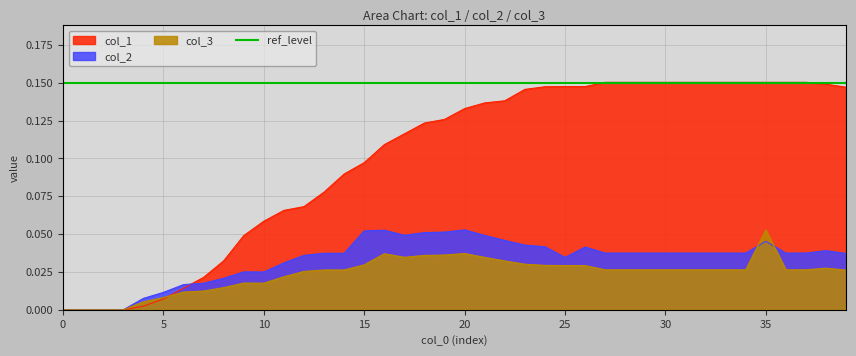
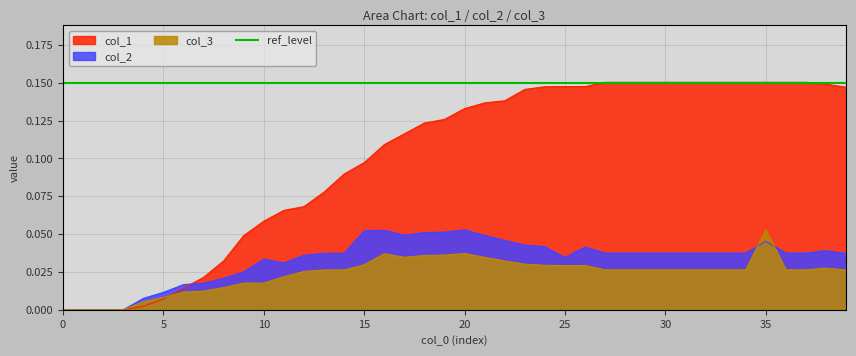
col_2, 10: 0.025 -> 0.033
